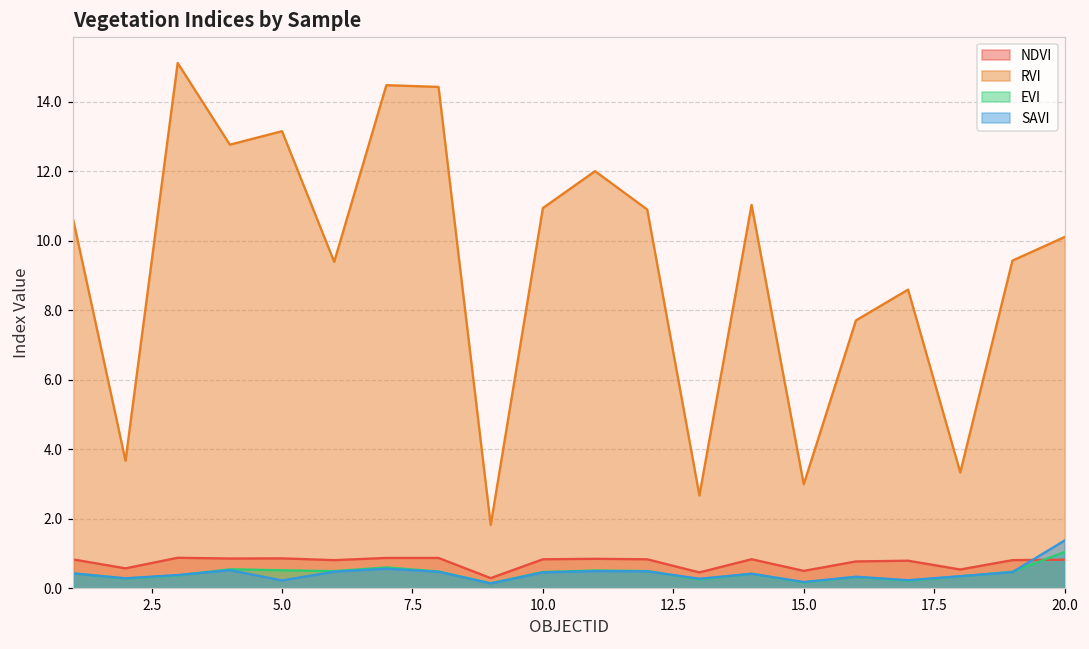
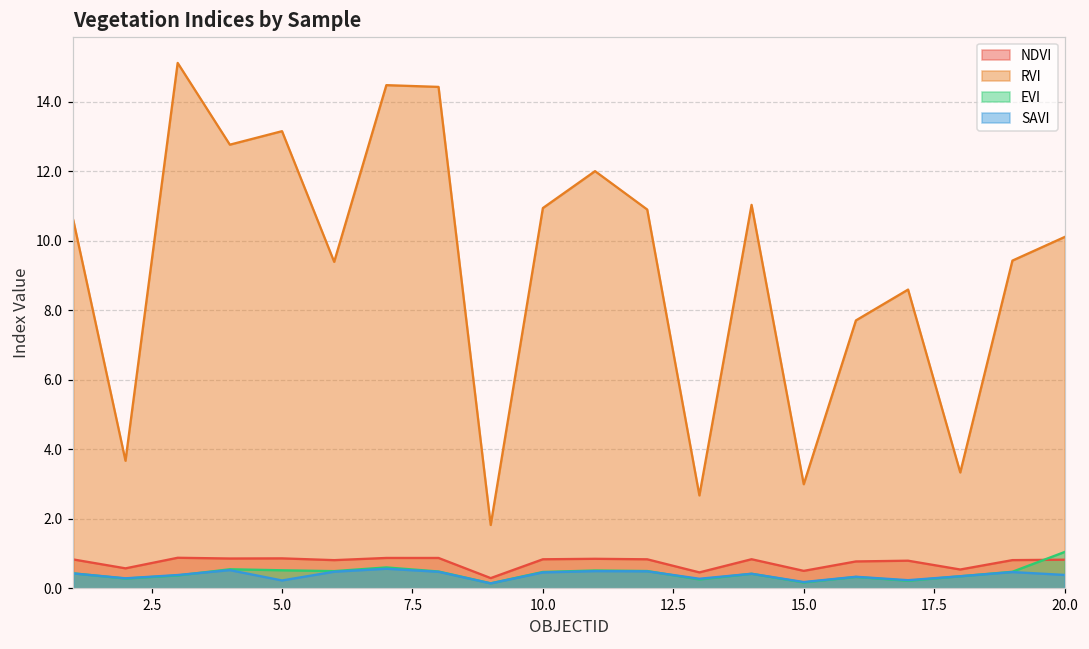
SAVI, 20.0: 1.4 -> 0.4
